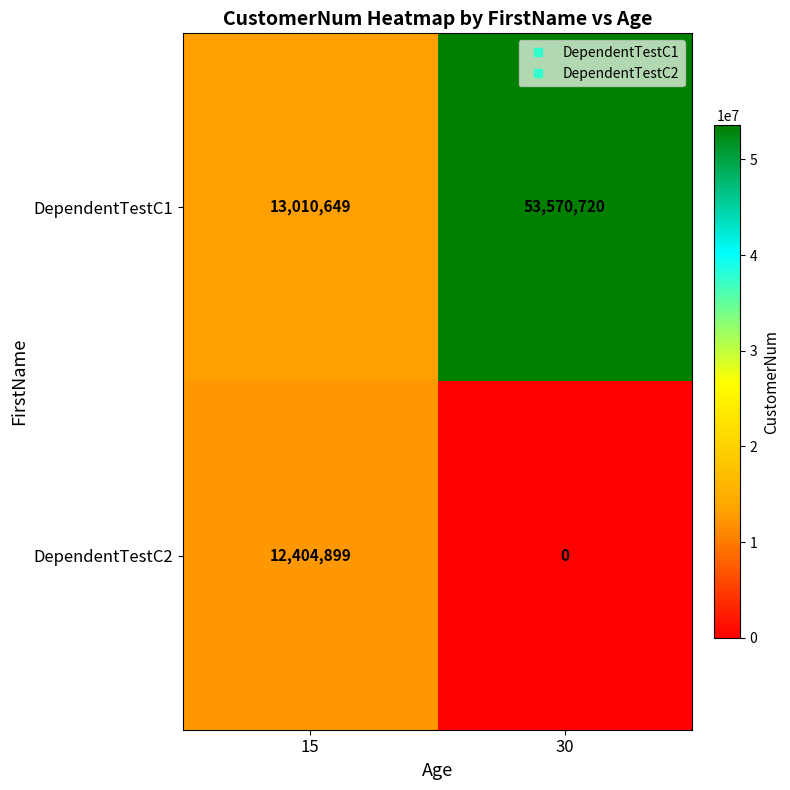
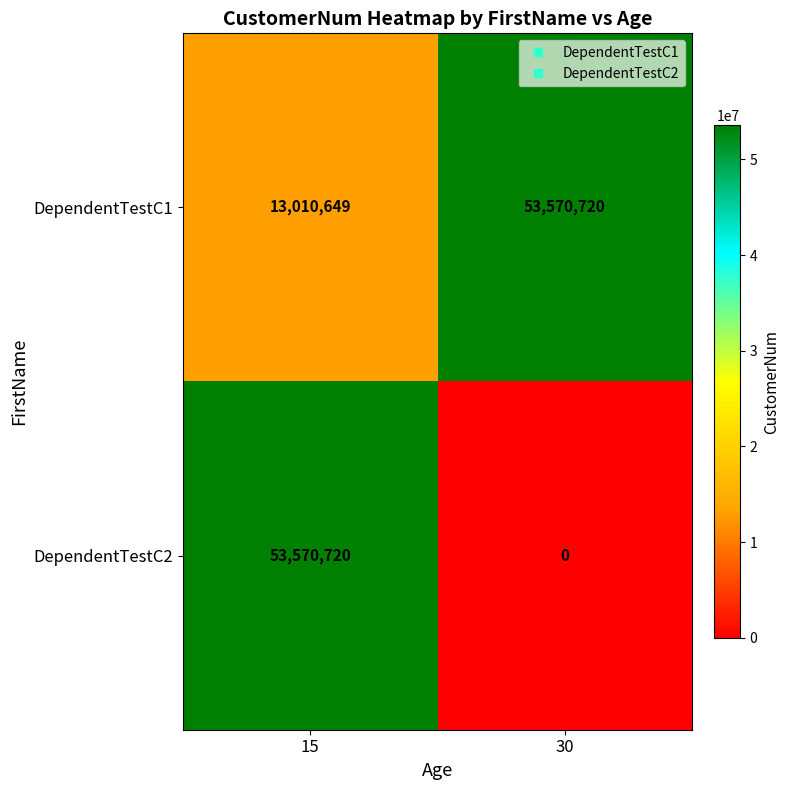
DependentTestC2, 15: 12,404,899 -> 53,570,720
